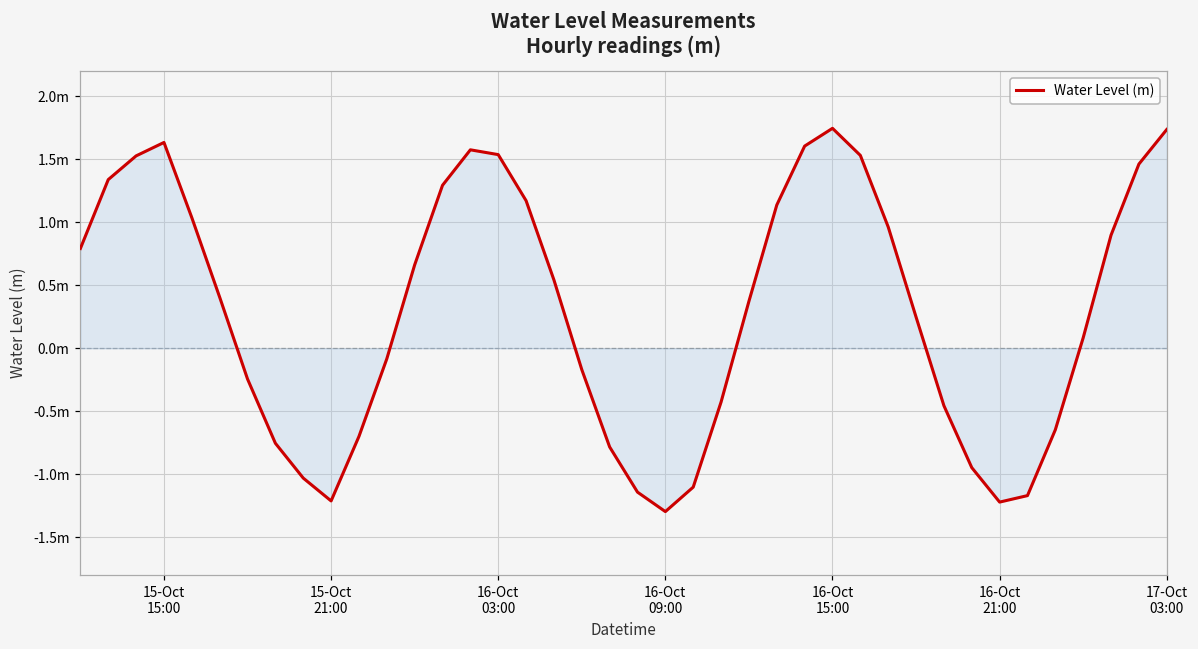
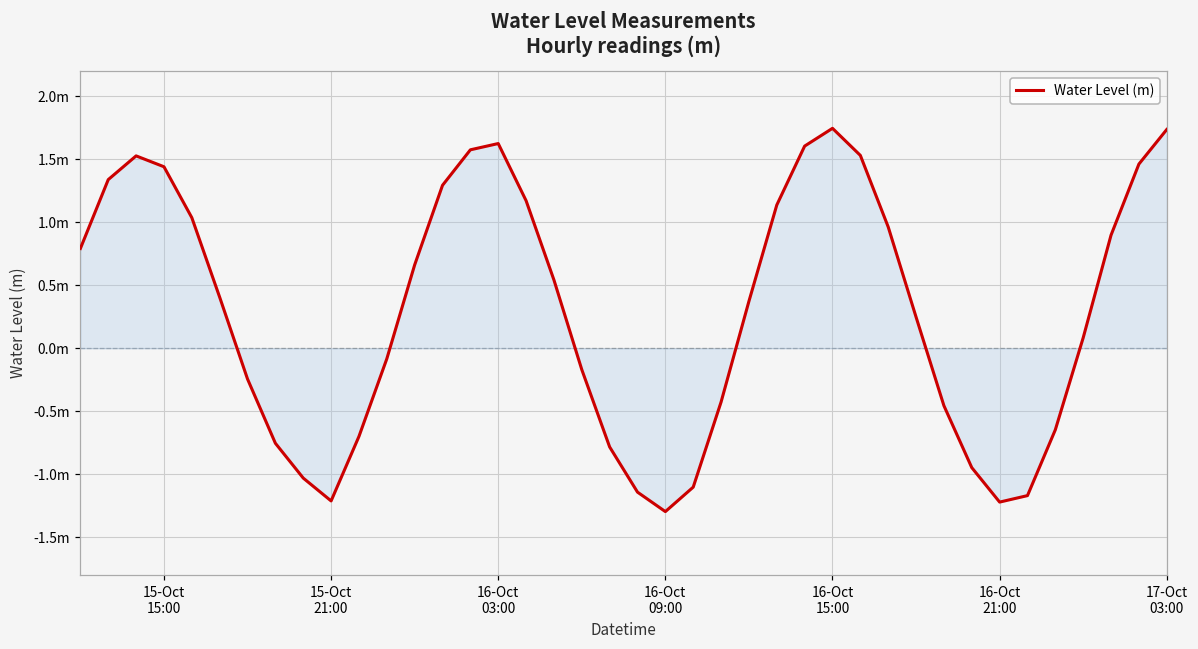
Water Level (m), 15-Oct 15:00: 1.63m -> 1.44m
Water Level (m), 16-Oct 03:00: 1.54m -> 1.63m
